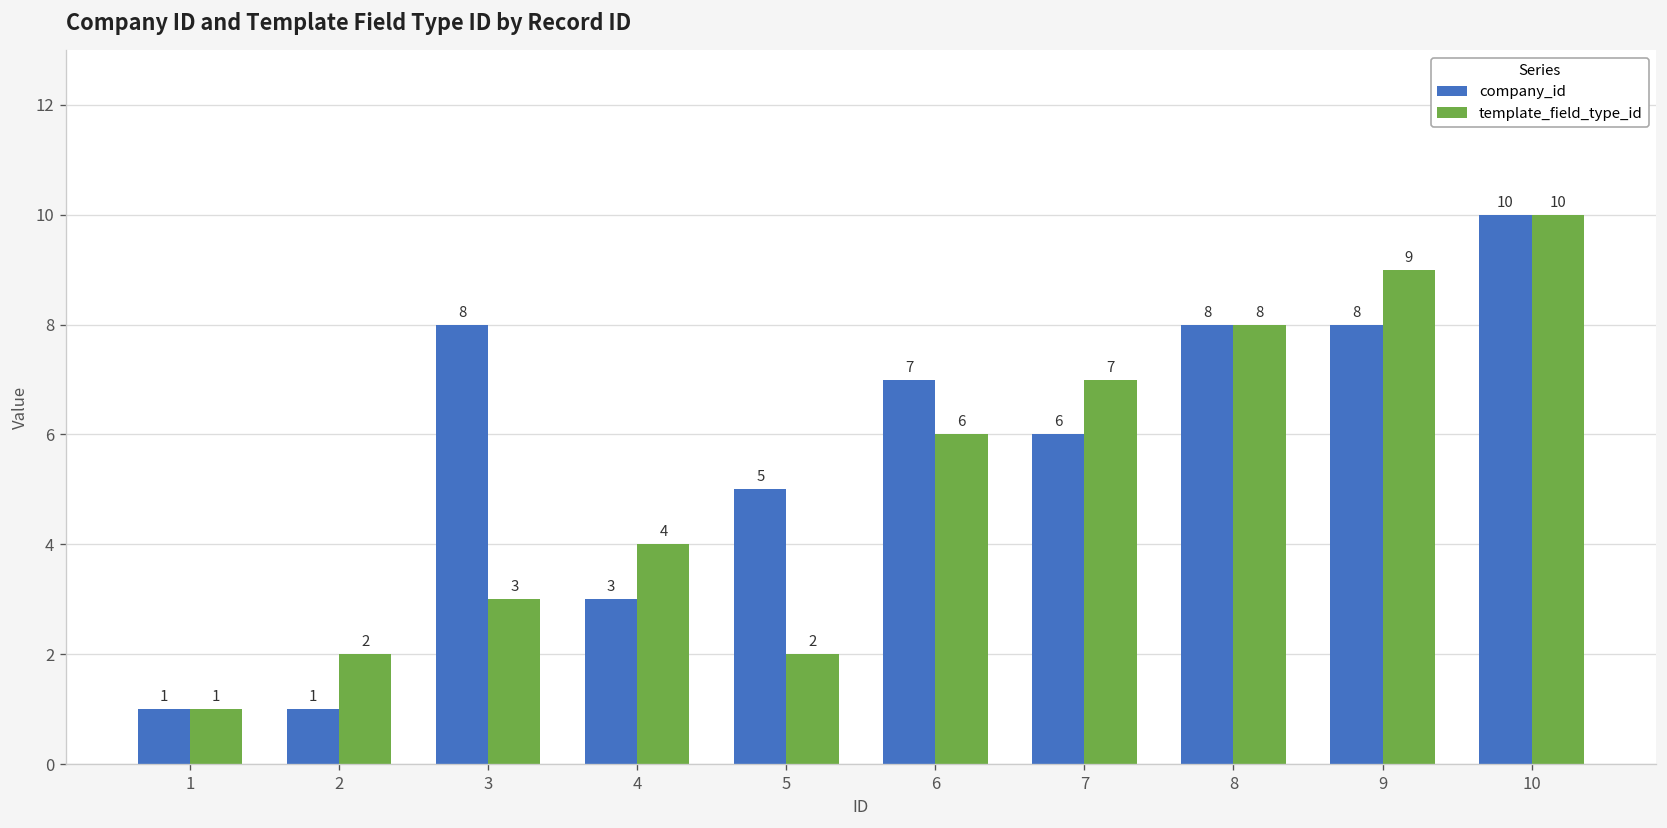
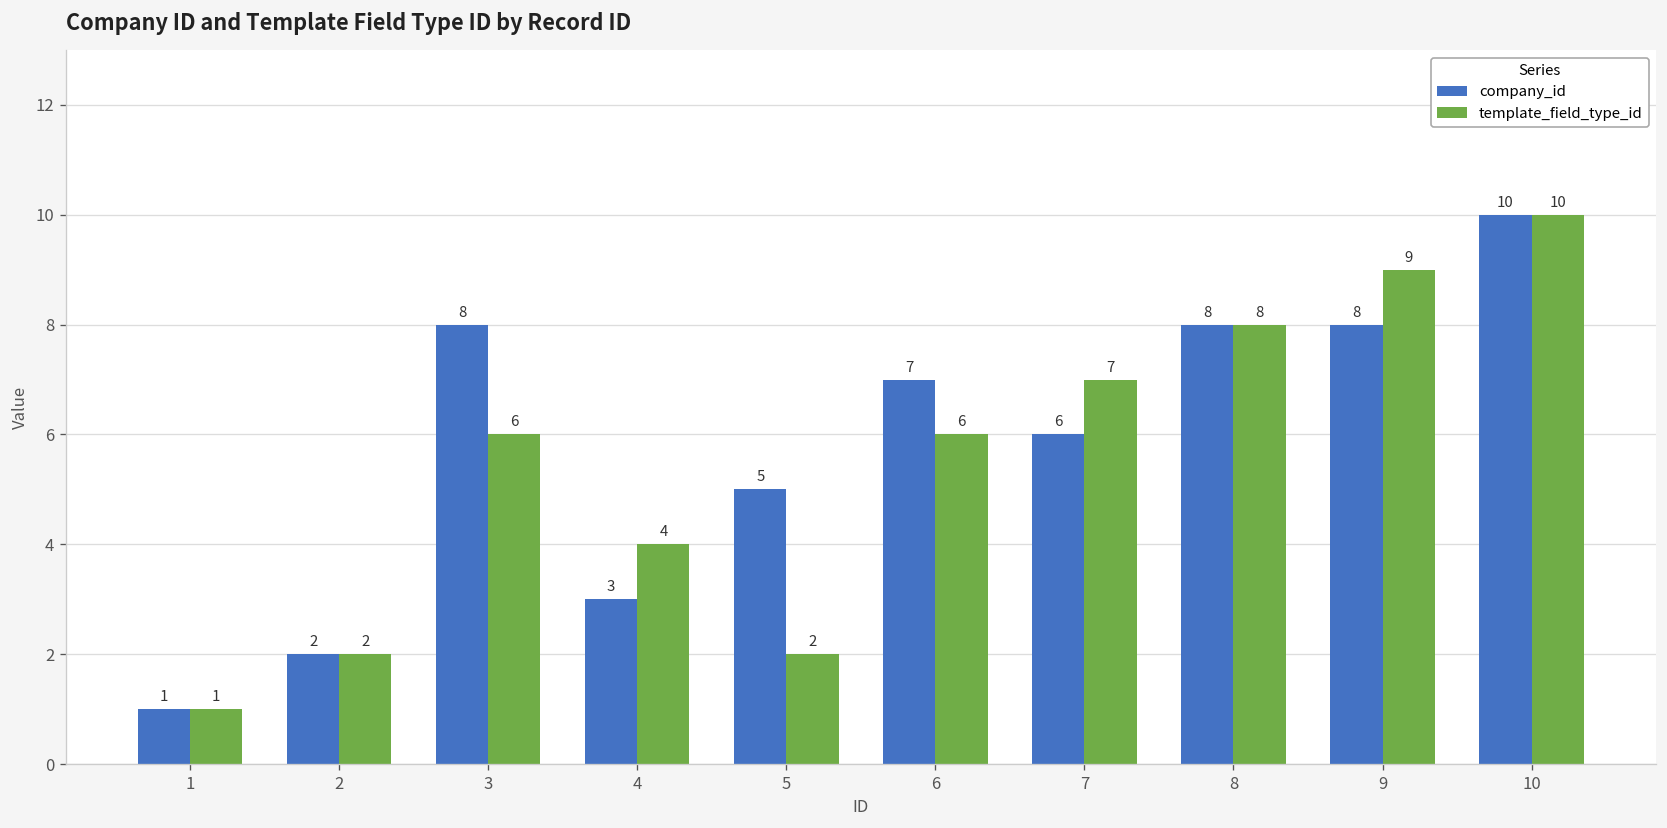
company_id, 2: 1 -> 2
template_field_type_id, 3: 3 -> 6
